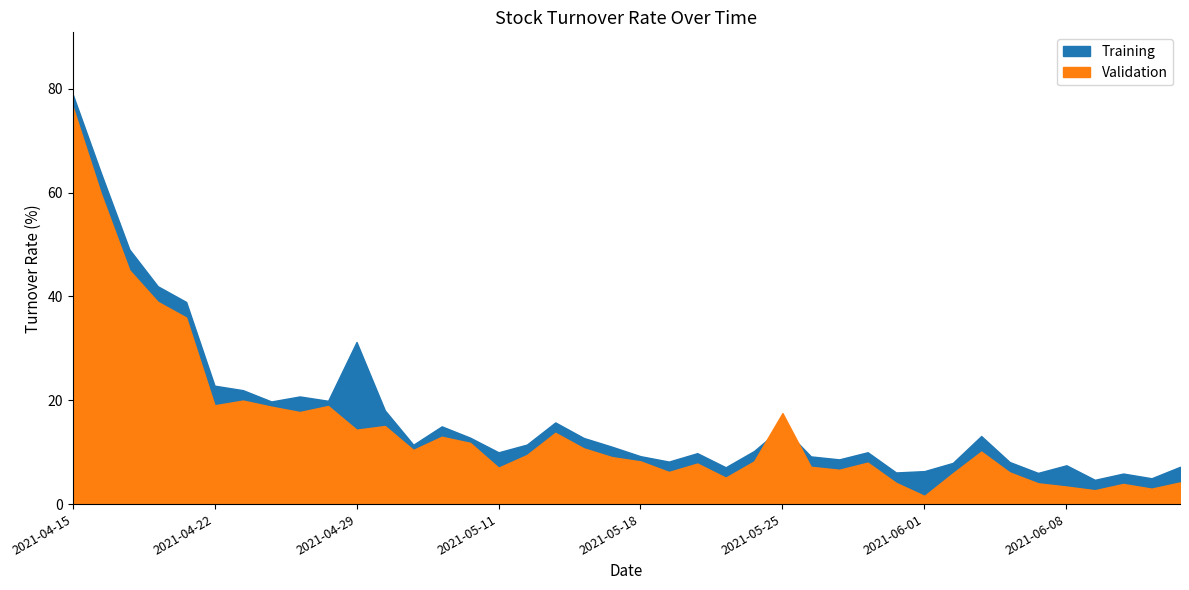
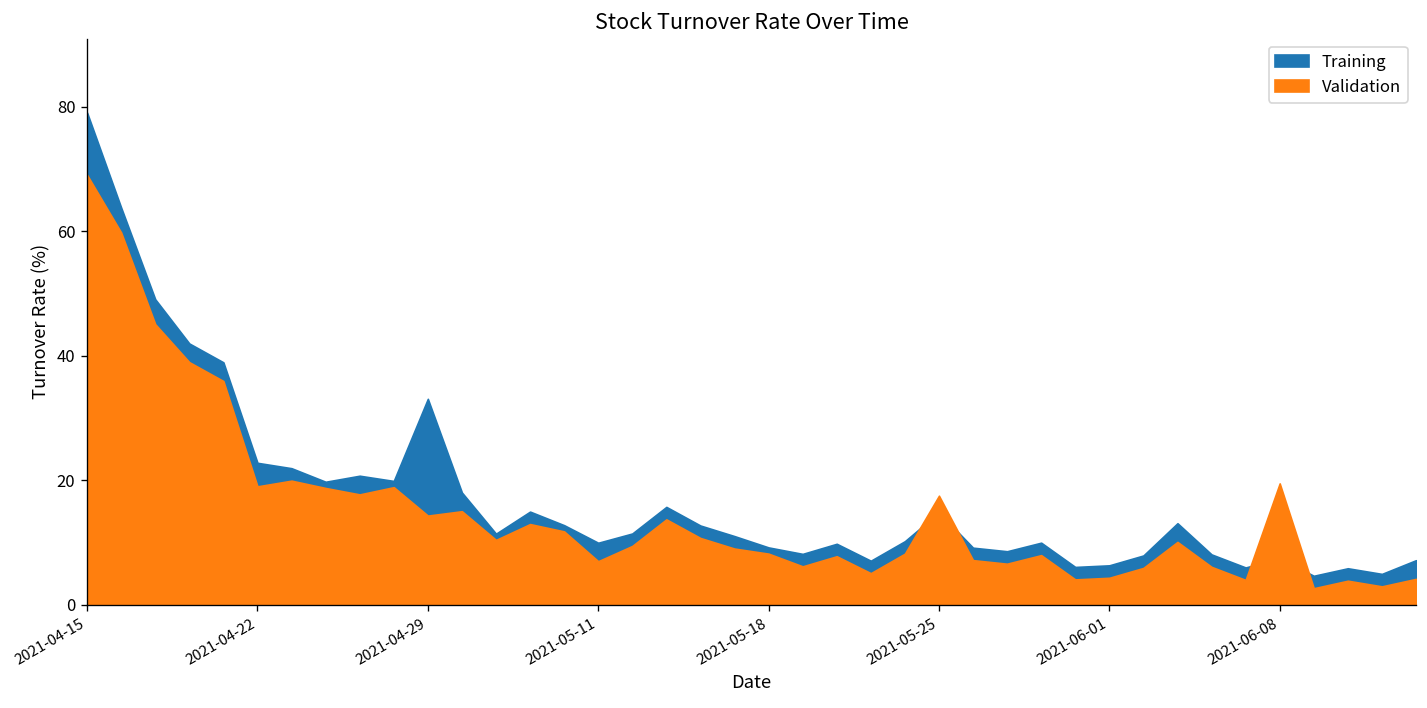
Validation, 2021-04-15: 77 -> 69
Training, 2021-04-29: 31 -> 33
Validation, 2021-06-01: 2 -> 4
Validation, 2021-06-08: 3 -> 20
